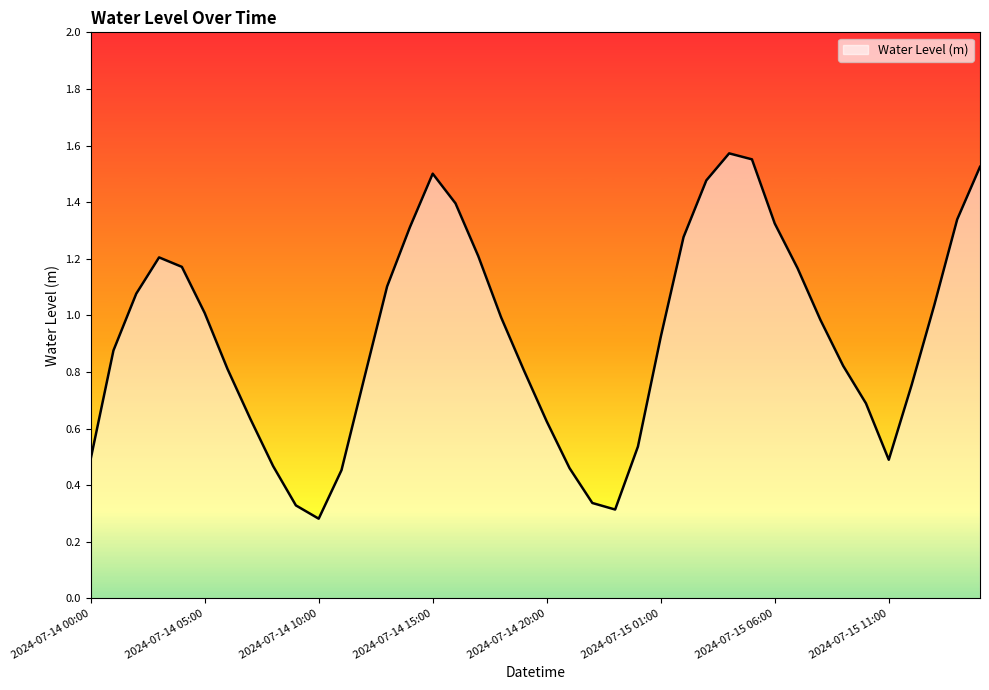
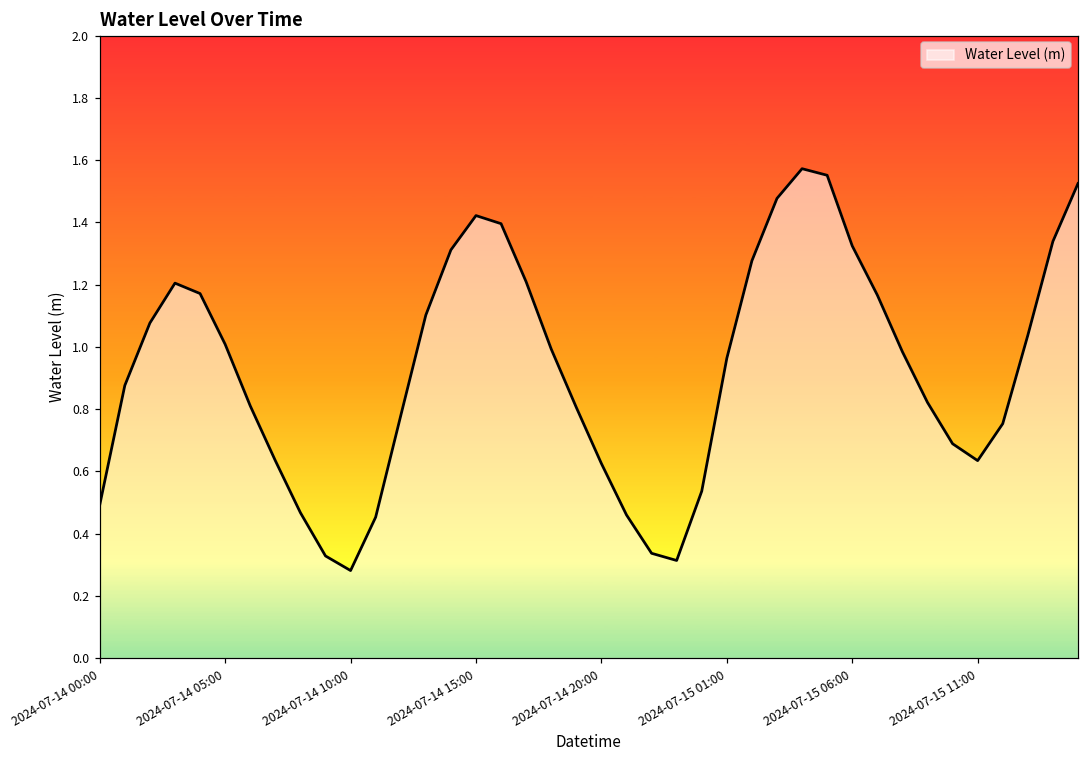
2024-07-14 15:00: 1.50 -> 1.42
2024-07-15 01:00: 0.92 -> 0.96
2024-07-15 11:00: 0.49 -> 0.63
